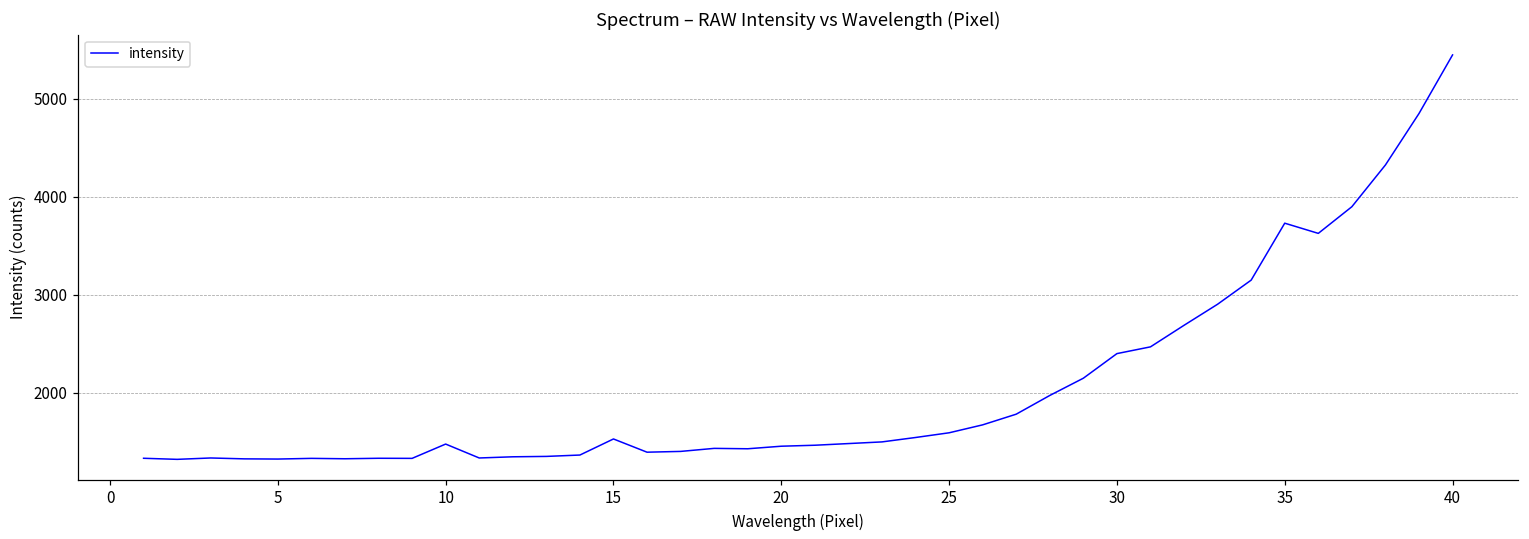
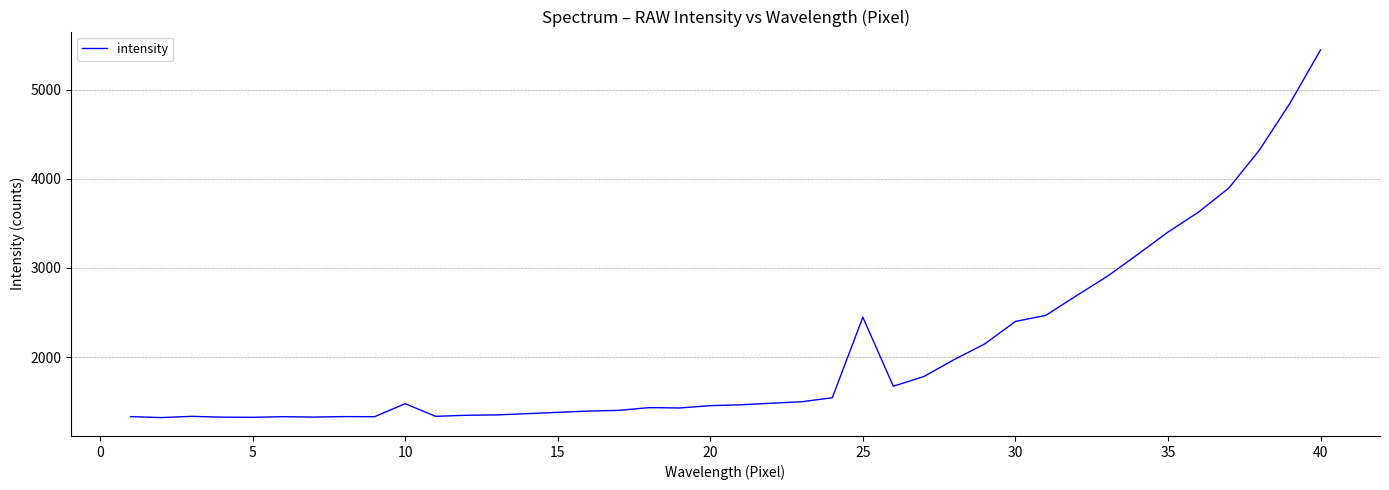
15: 1500 -> 1400
25: 1600 -> 2400
35: 3700 -> 3400
